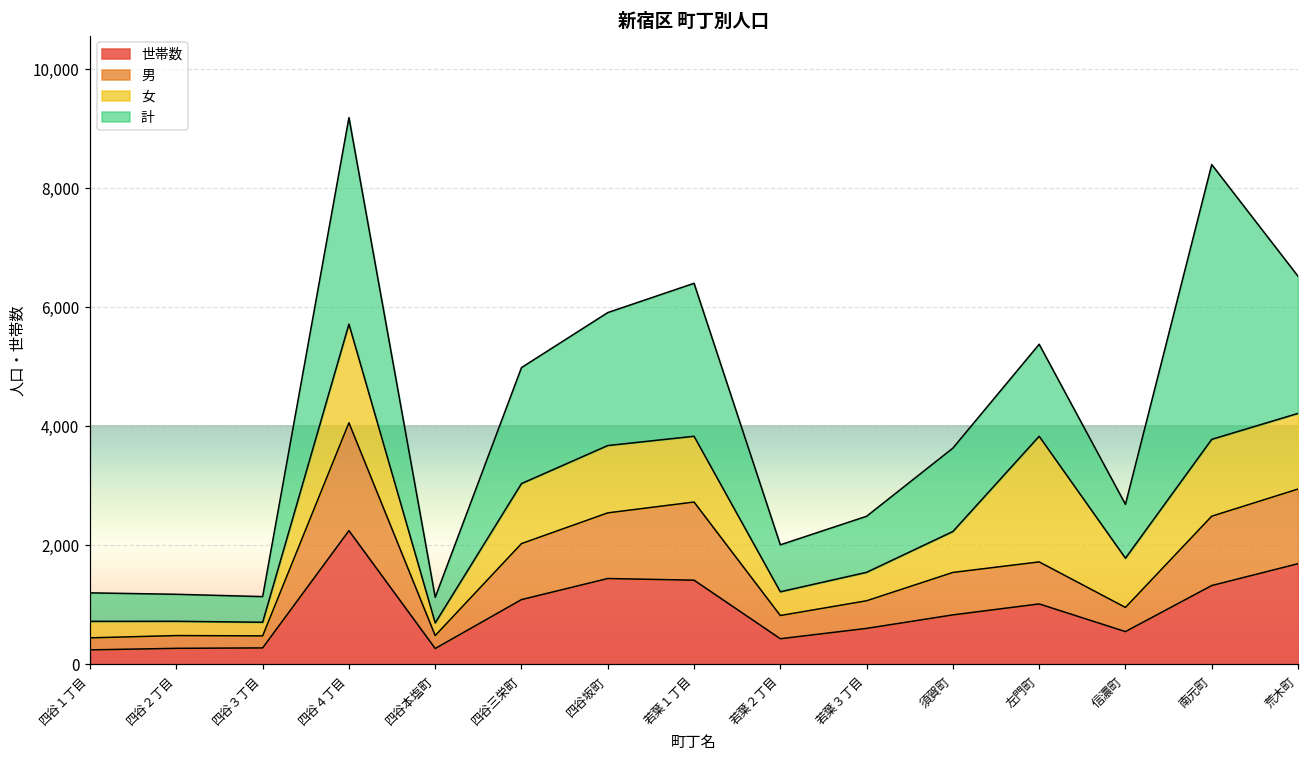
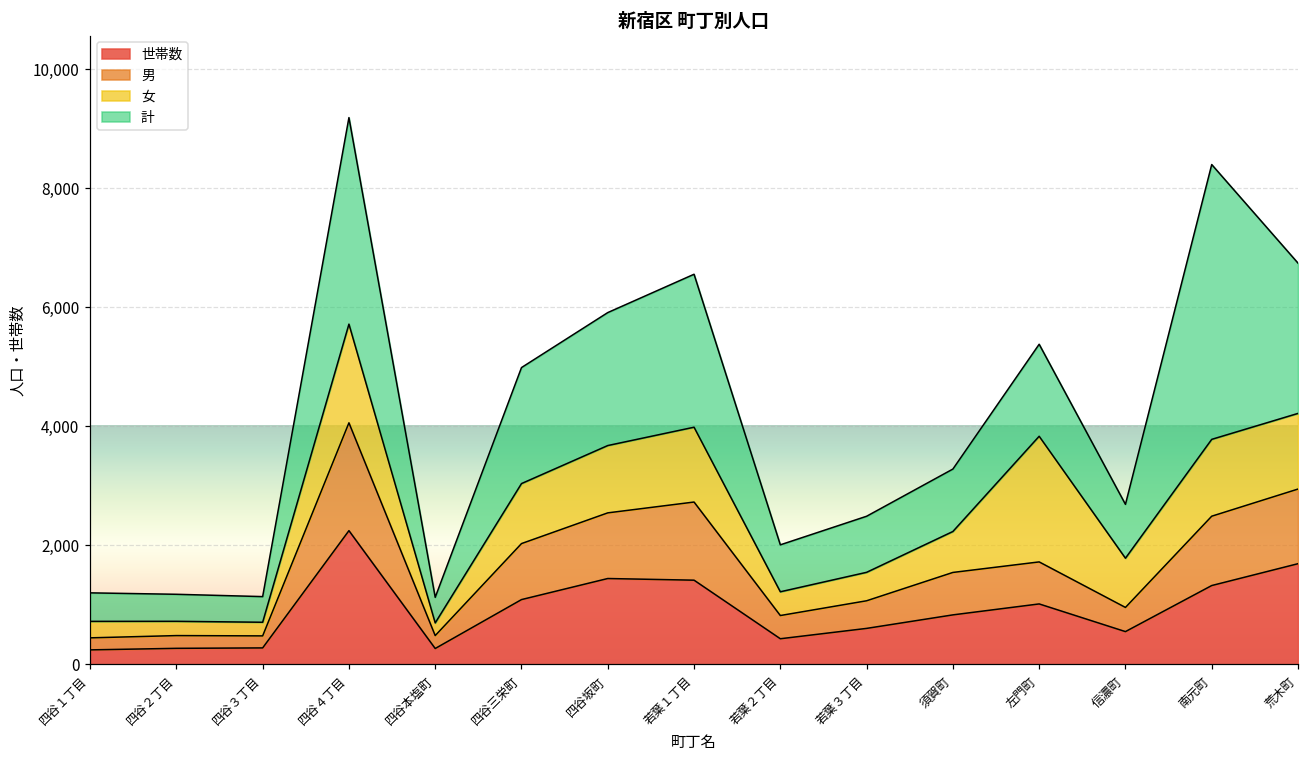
女, 若葉１丁目: 1,100 -> 1,300
計, 須賀町: 1,400 -> 1,000
計, 荒木町: 2,300 -> 2,500
